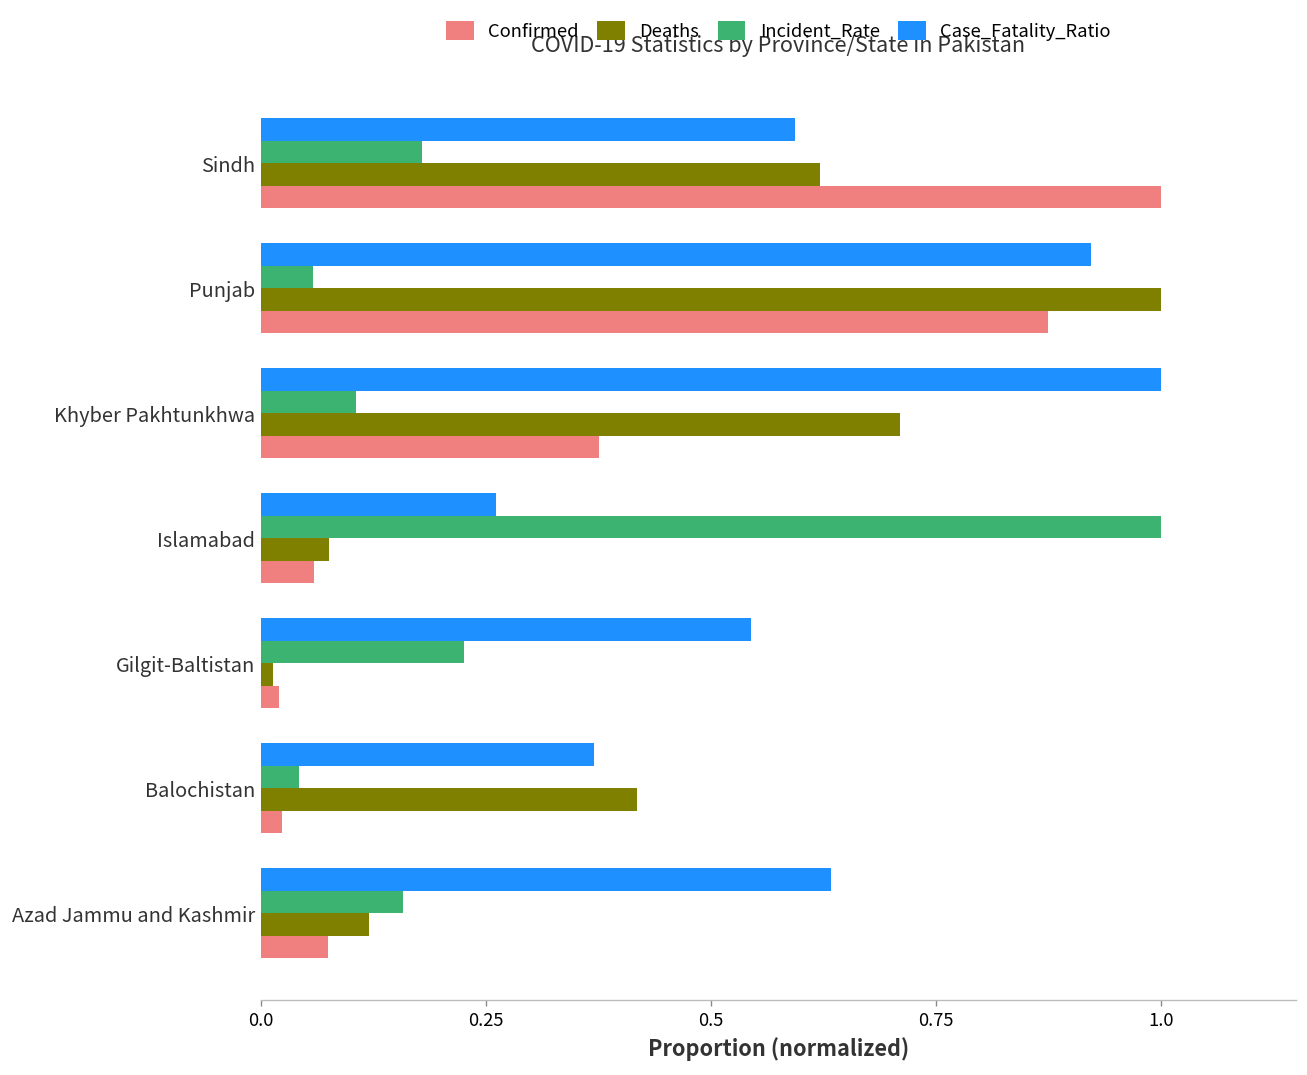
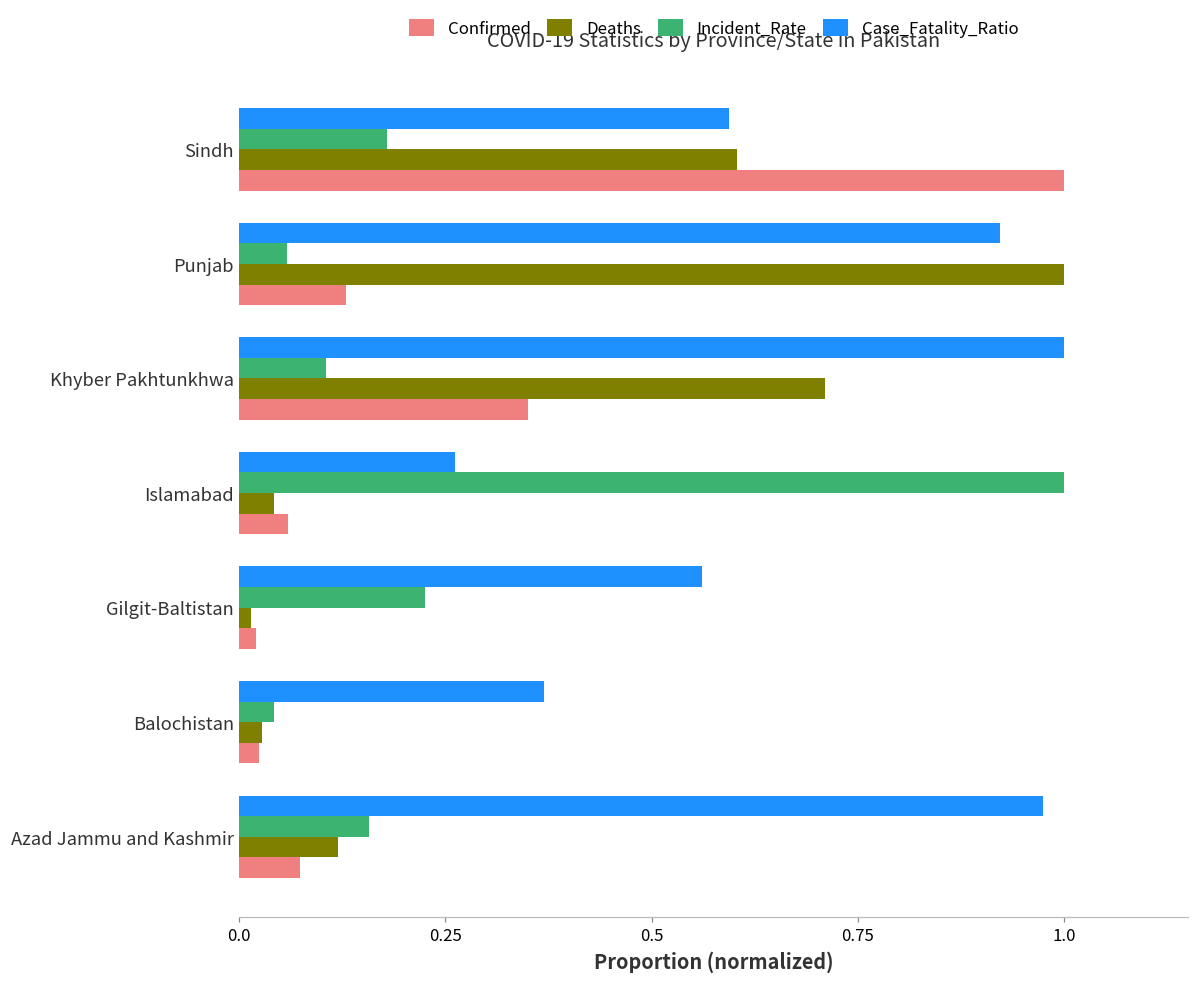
Deaths, Sindh: 0.62 -> 0.60
Confirmed, Punjab: 0.87 -> 0.13
Confirmed, Khyber Pakhtunkhwa: 0.38 -> 0.35
Deaths, Islamabad: 0.08 -> 0.04
Case_Fatality_Ratio, Gilgit-Baltistan: 0.54 -> 0.56
Deaths, Balochistan: 0.42 -> 0.03
Case_Fatality_Ratio, Azad Jammu and Kashmir: 0.63 -> 0.97
